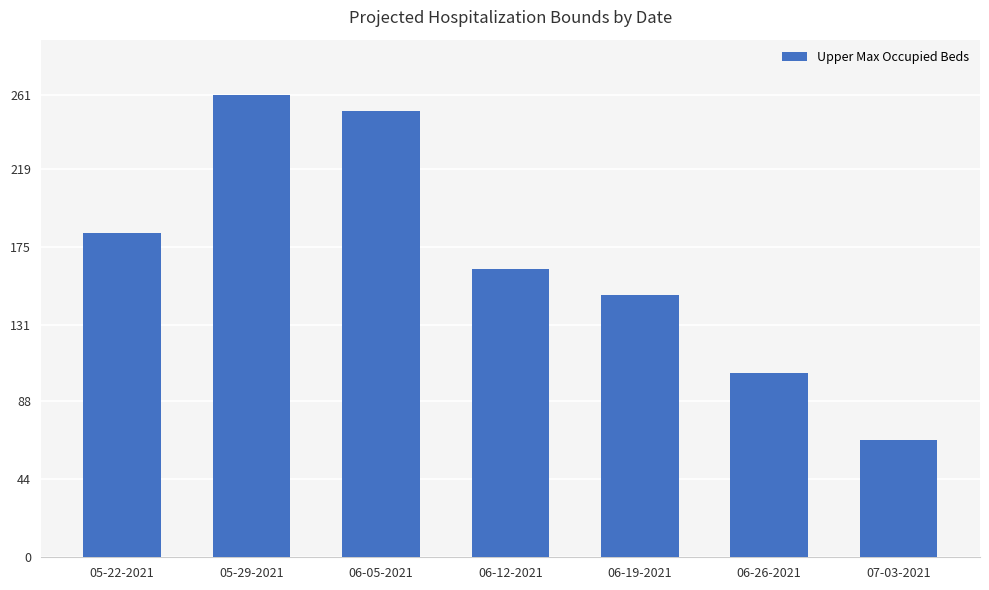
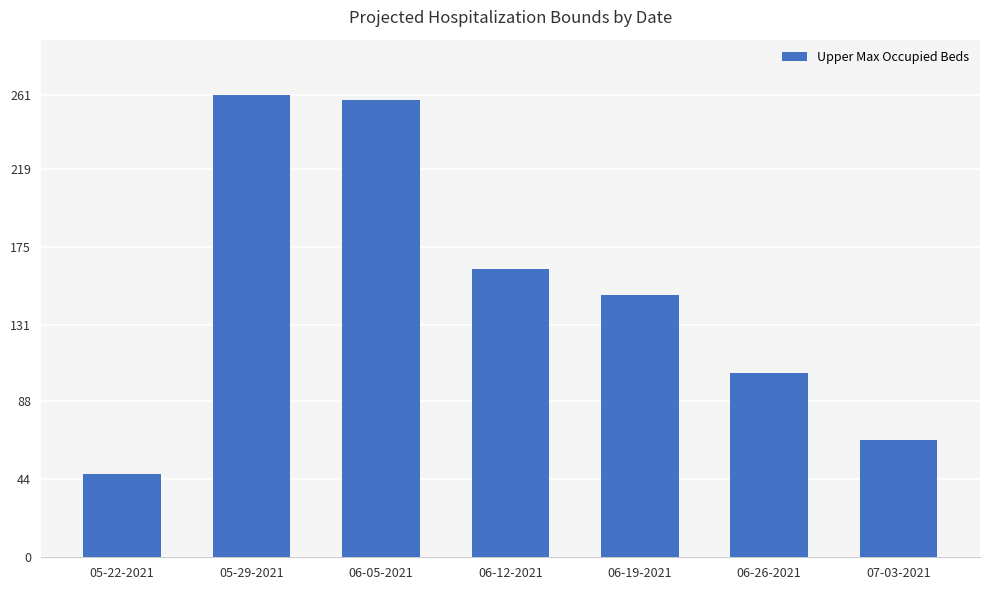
05-22-2021: 183 -> 47
06-05-2021: 252 -> 258
